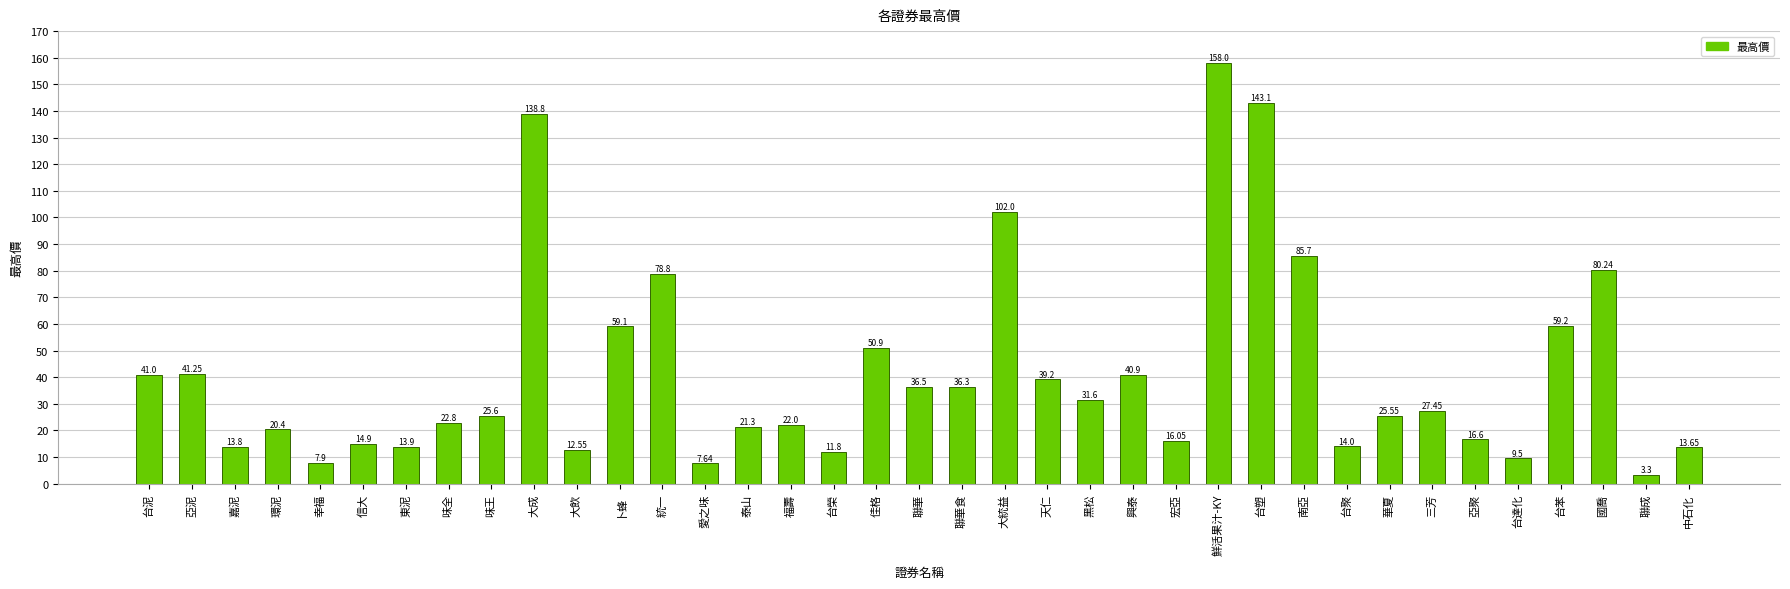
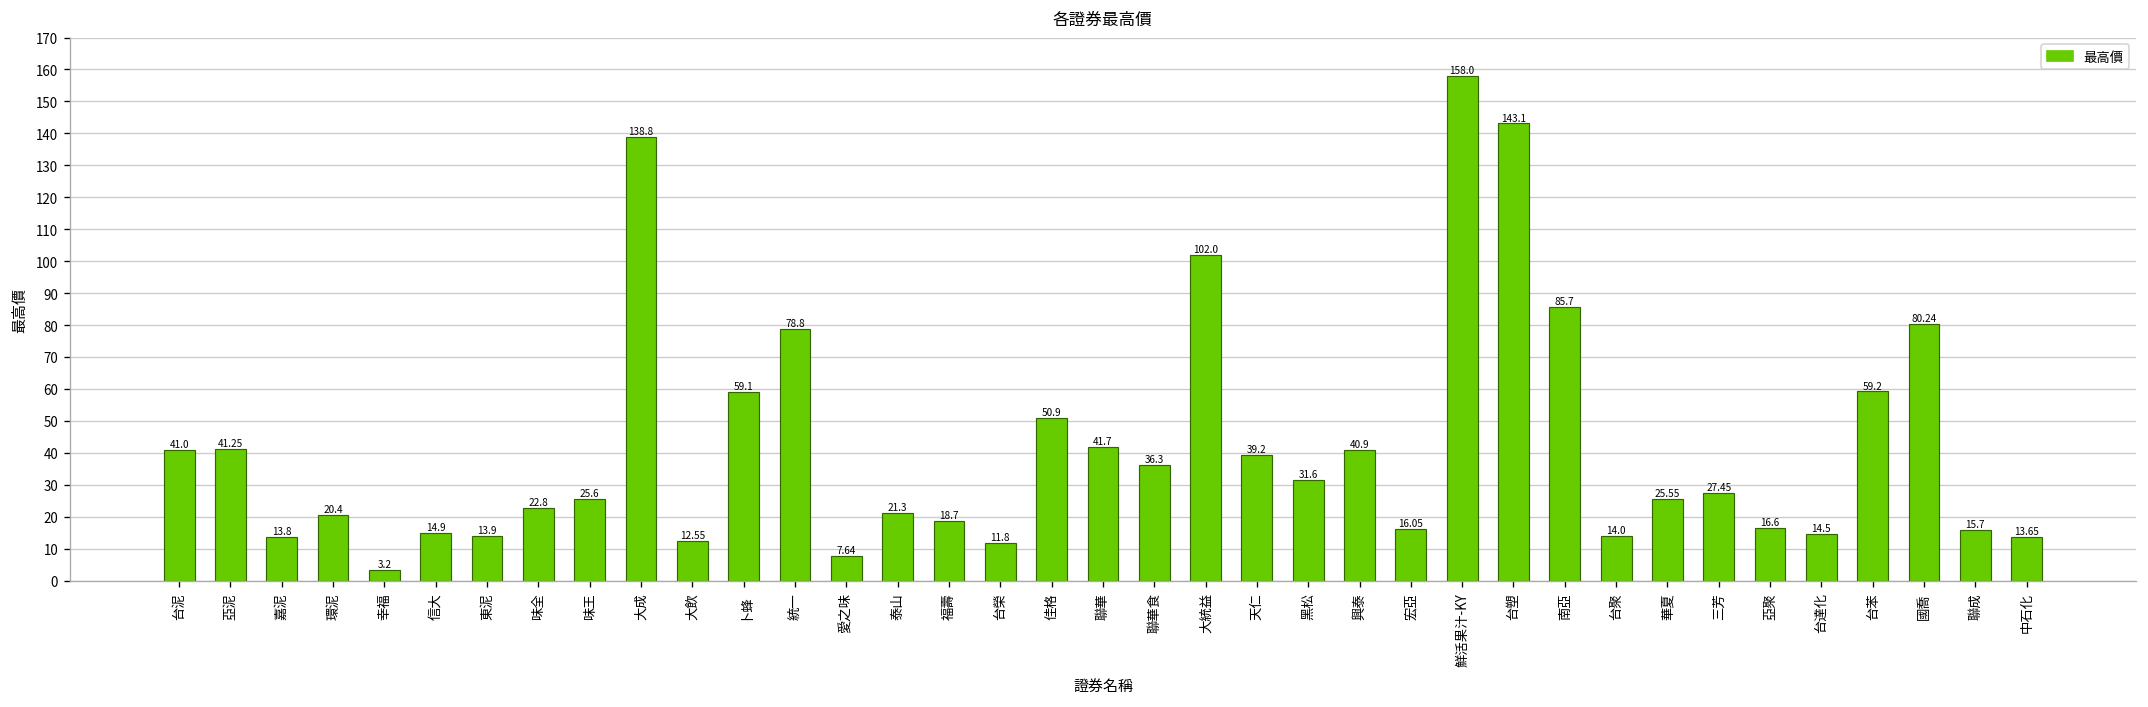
幸福: 7.9 -> 3.2
福壽: 22.0 -> 18.7
聯華: 36.5 -> 41.7
台達化: 9.5 -> 14.5
聯成: 3.3 -> 15.7
